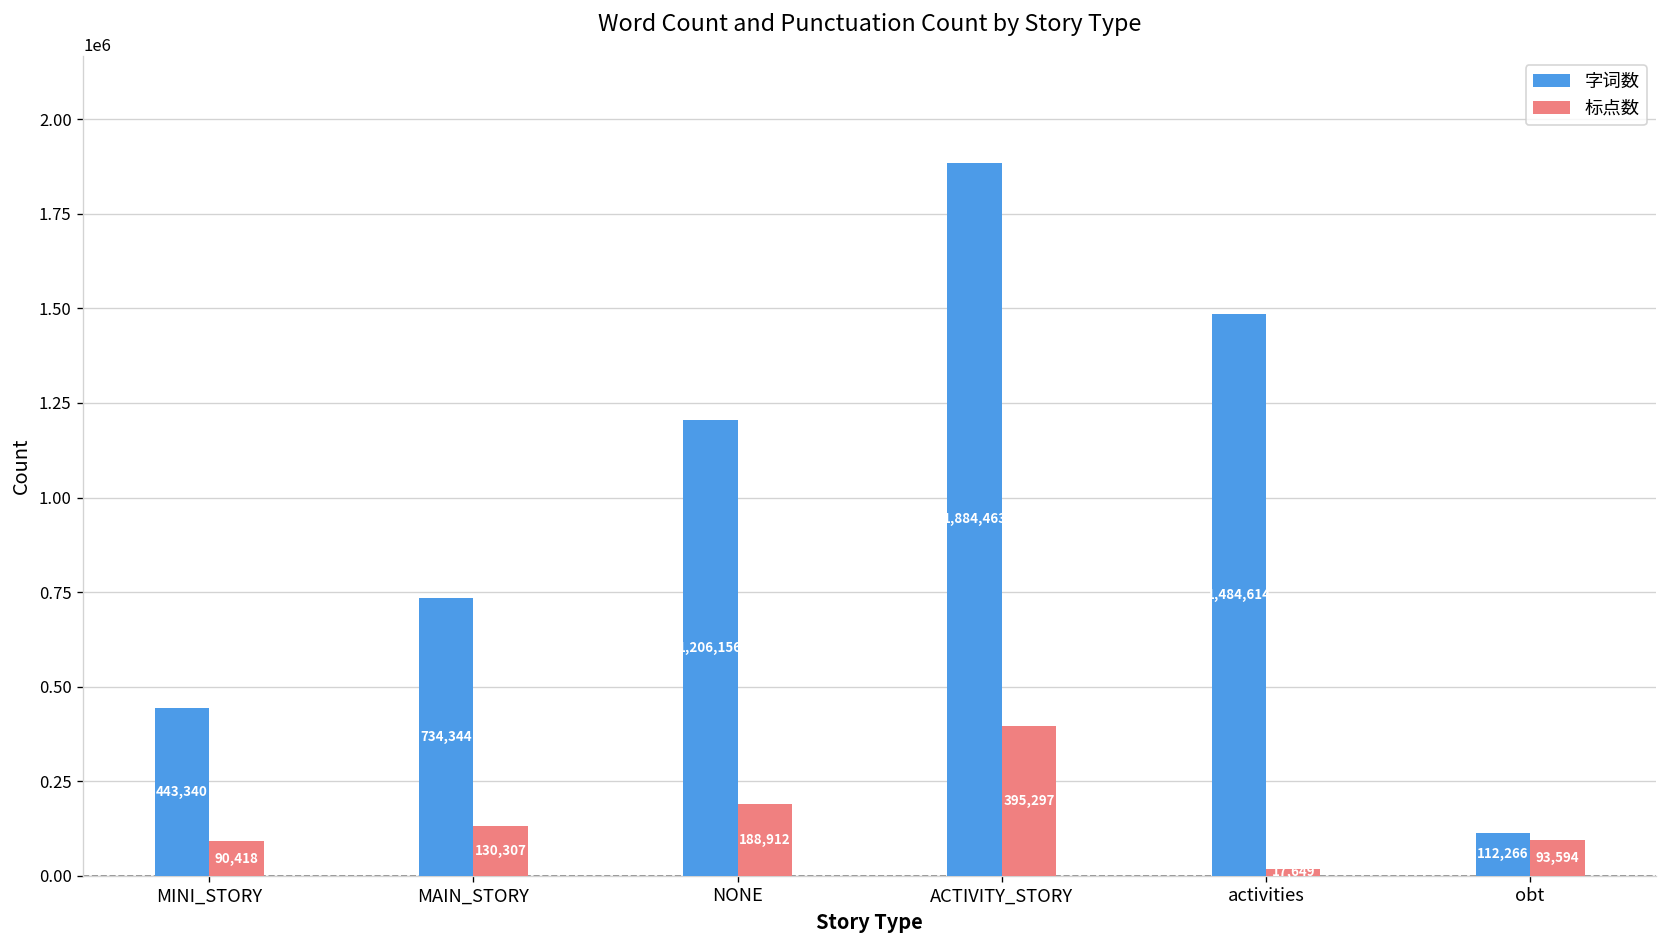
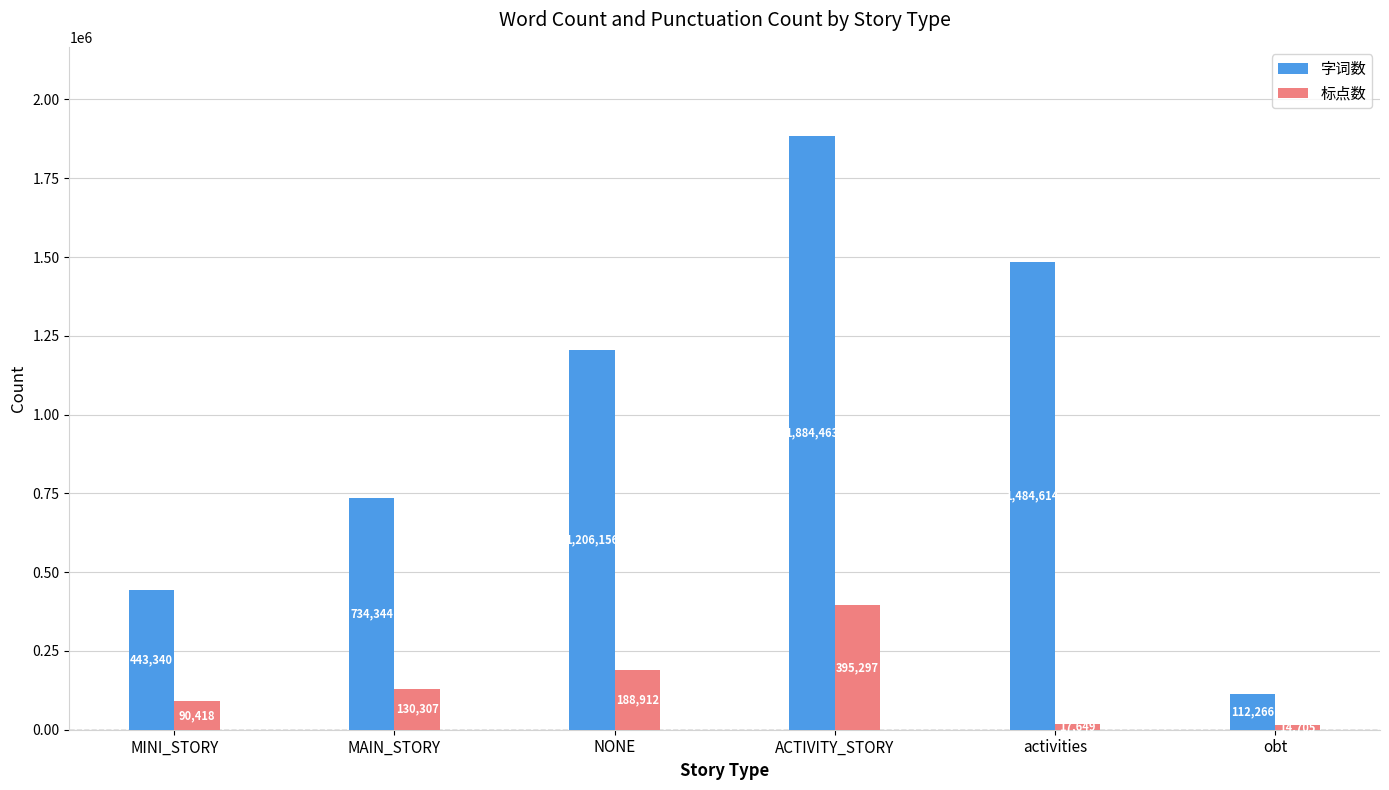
标点数, obt: 90000 -> 10000
